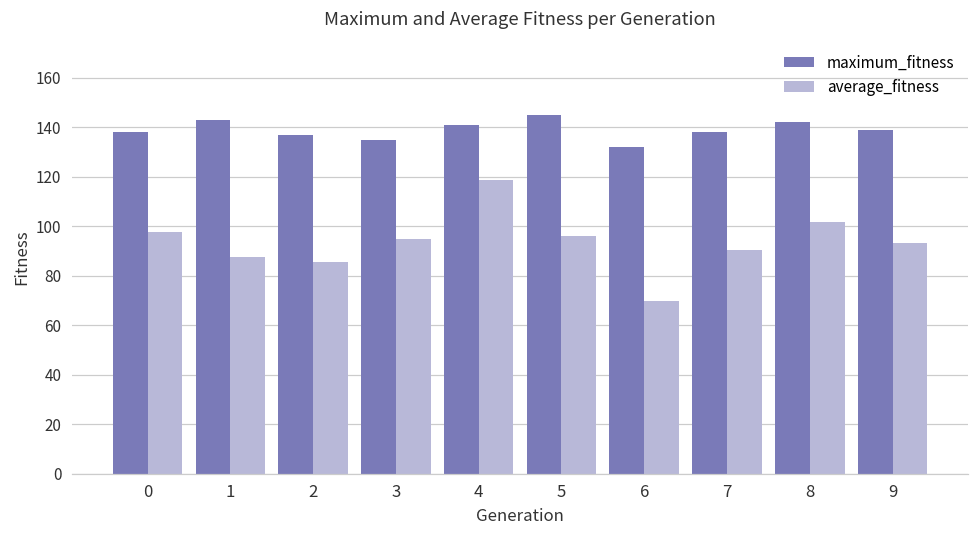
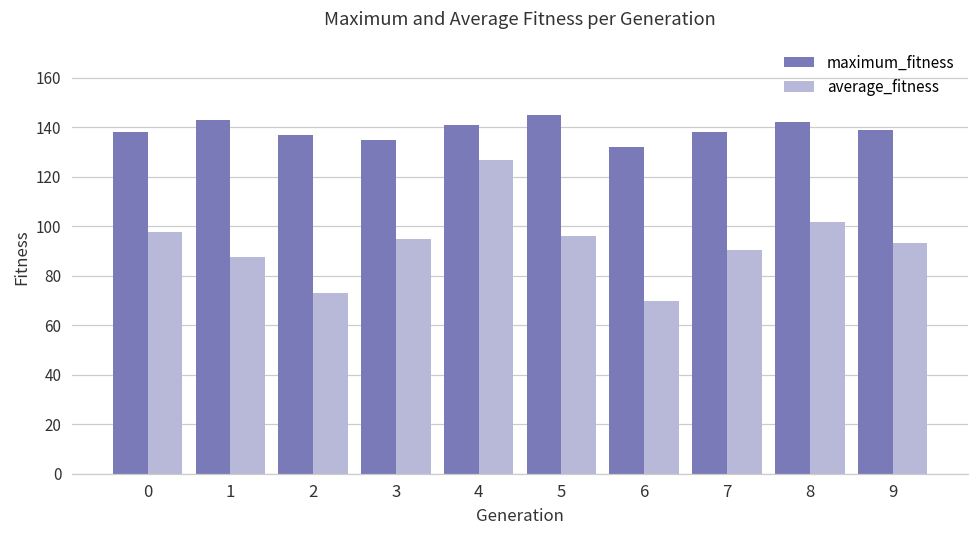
average_fitness, 2: 86 -> 73
average_fitness, 4: 119 -> 127
